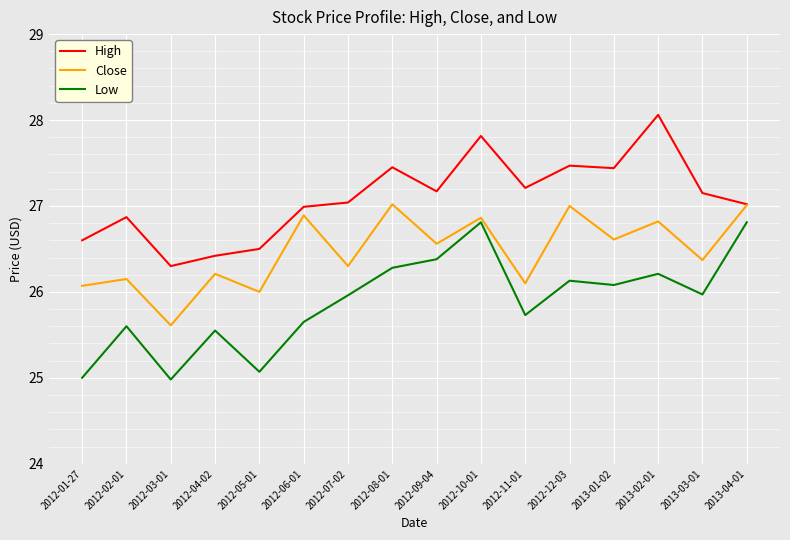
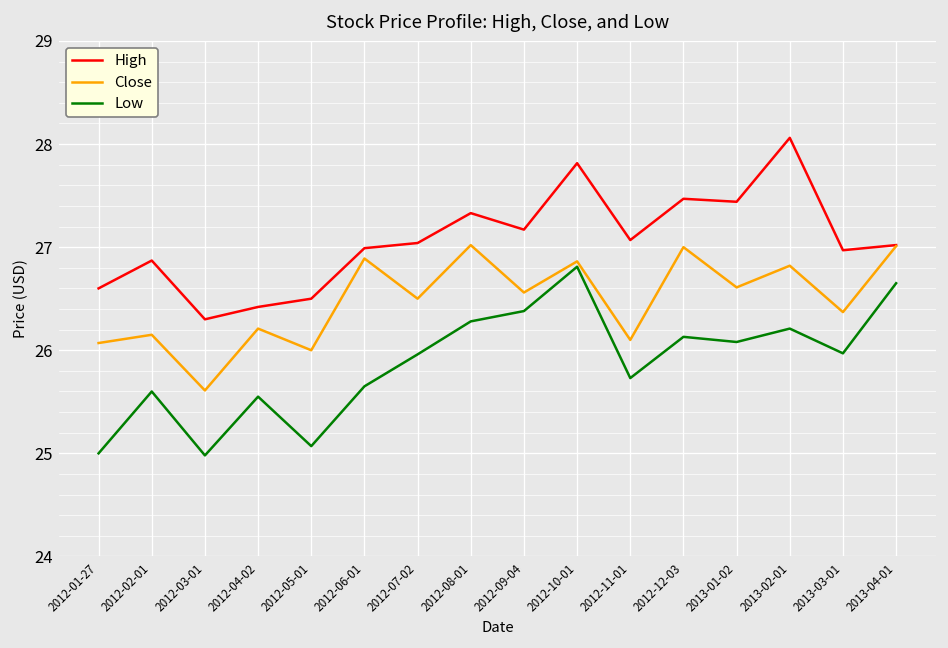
Close, 2012-07-02: 26.3 -> 26.5
High, 2012-08-01: 27.5 -> 27.3
High, 2012-11-01: 27.2 -> 27.1
High, 2013-03-01: 27.2 -> 27.0
Low, 2013-04-01: 26.8 -> 26.7
